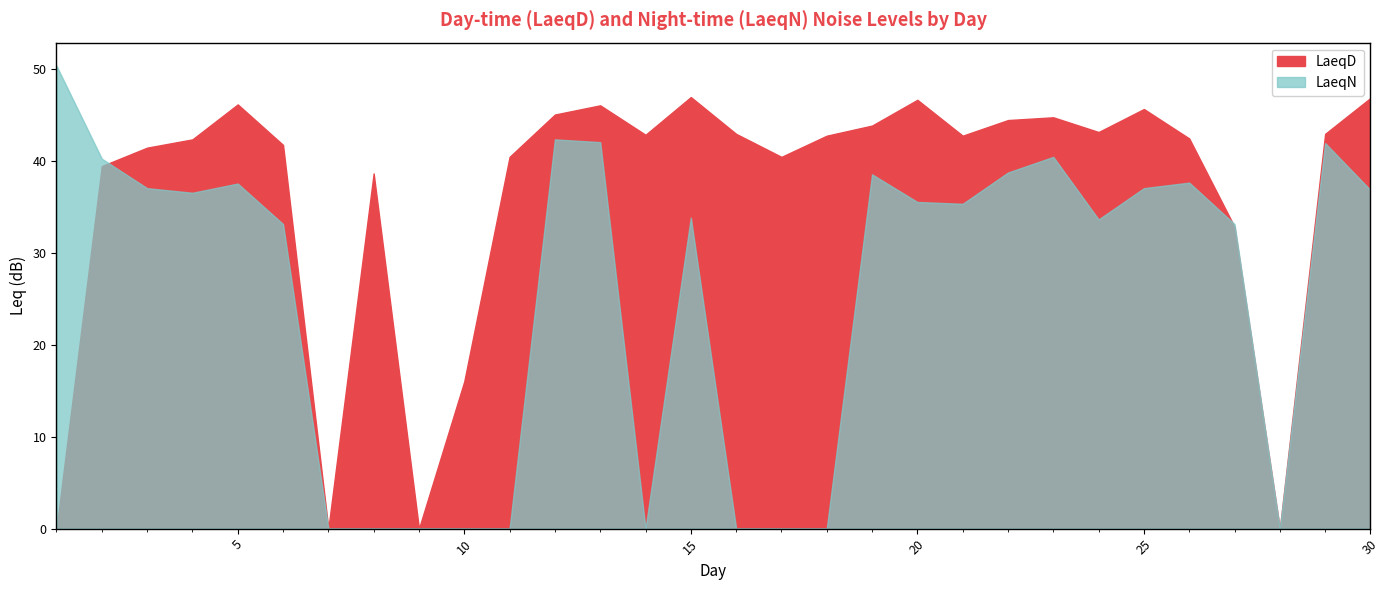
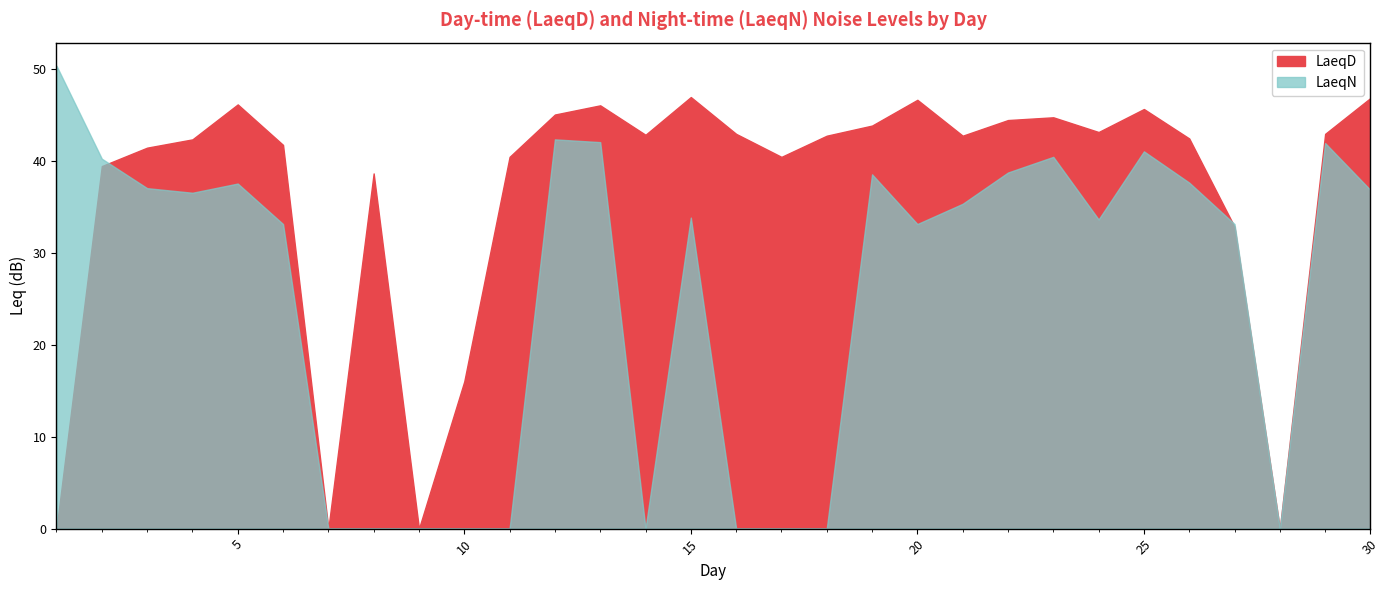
LaeqN, 20: 36 -> 33
LaeqN, 25: 37 -> 41
